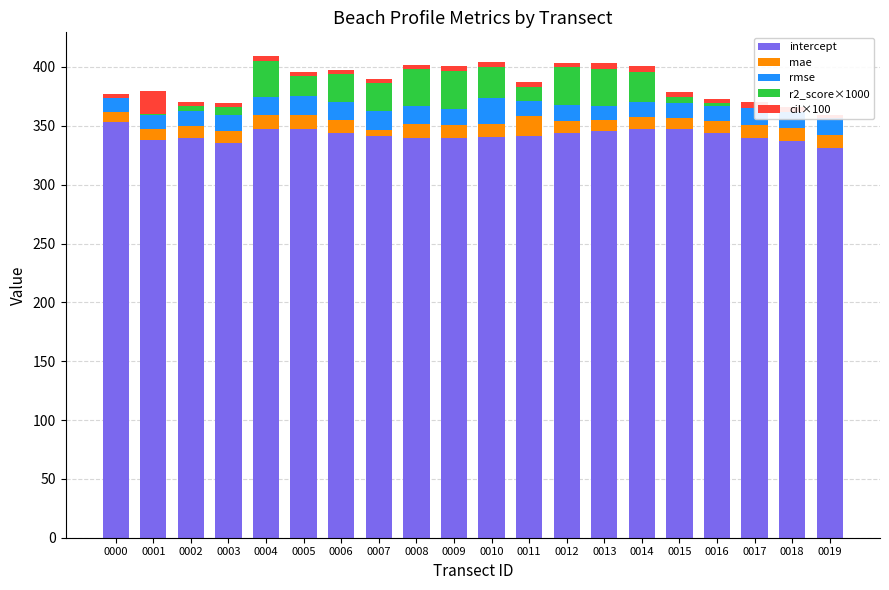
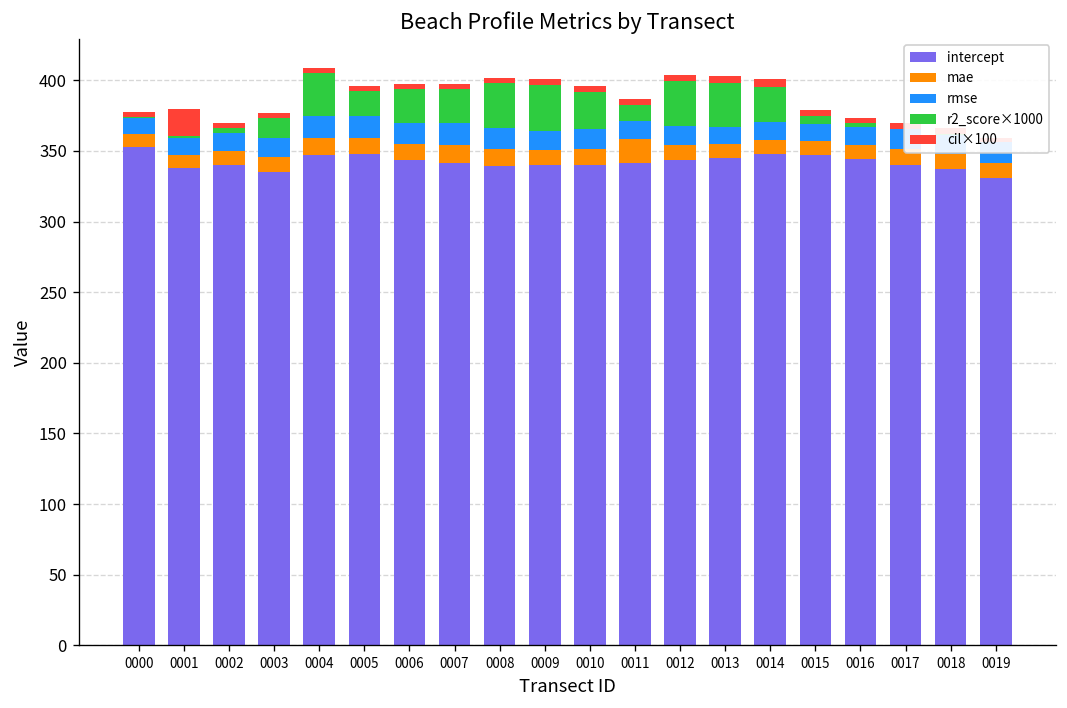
r2_score×1000, 0003: 7 -> 14
mae, 0007: 5 -> 12
rmse, 0010: 22 -> 14
